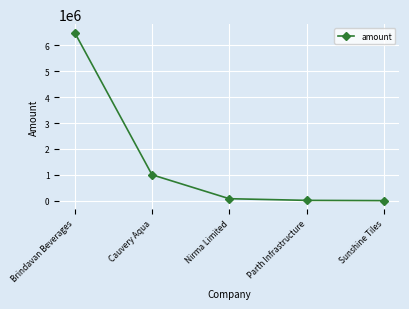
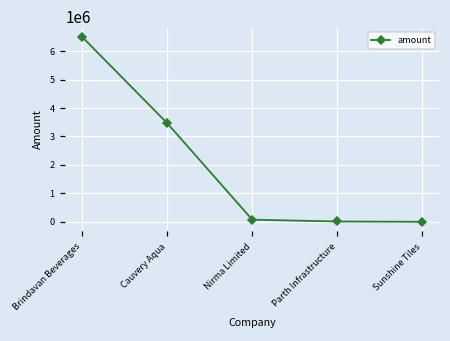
Cauvery Aqua: 1000000 -> 3500000
